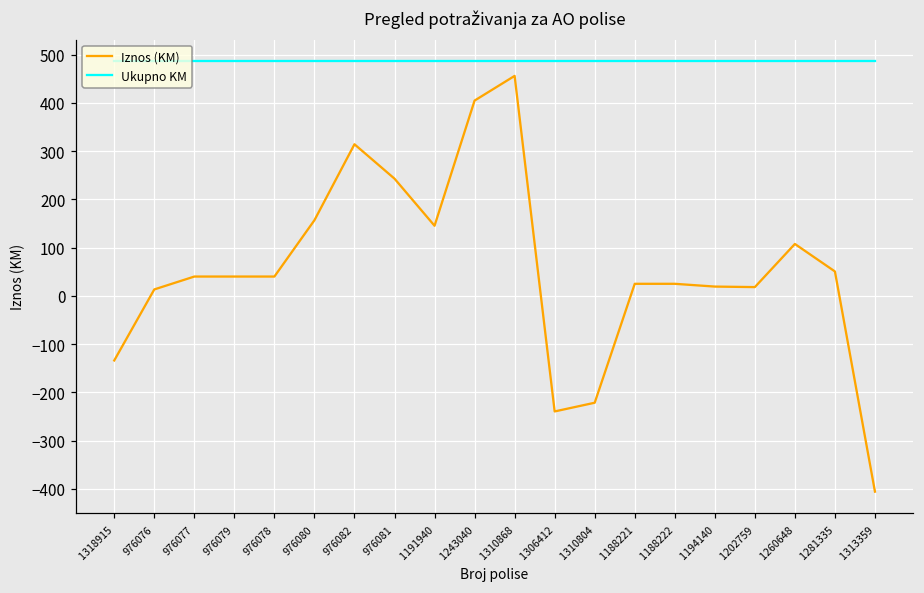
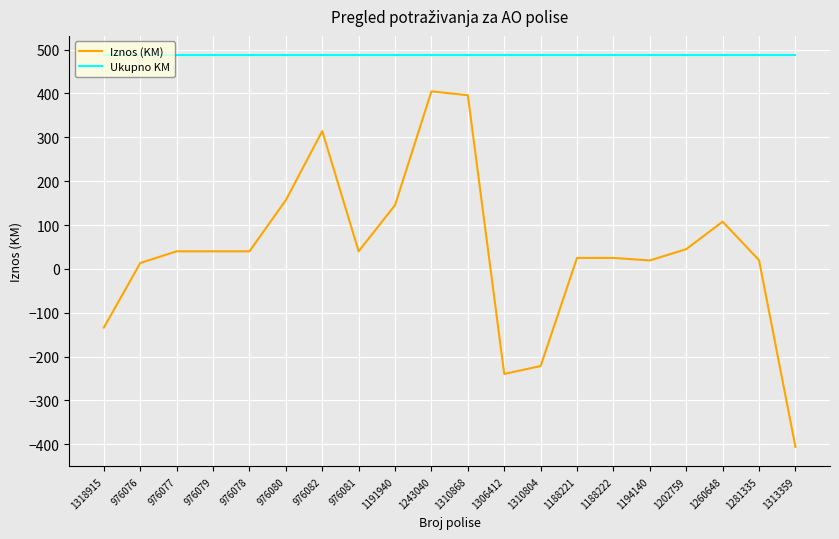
Iznos (KM), 976081: 240 -> 40
Iznos (KM), 1310868: 460 -> 400
Iznos (KM), 1202759: 20 -> 40
Iznos (KM), 1281335: 50 -> 20
